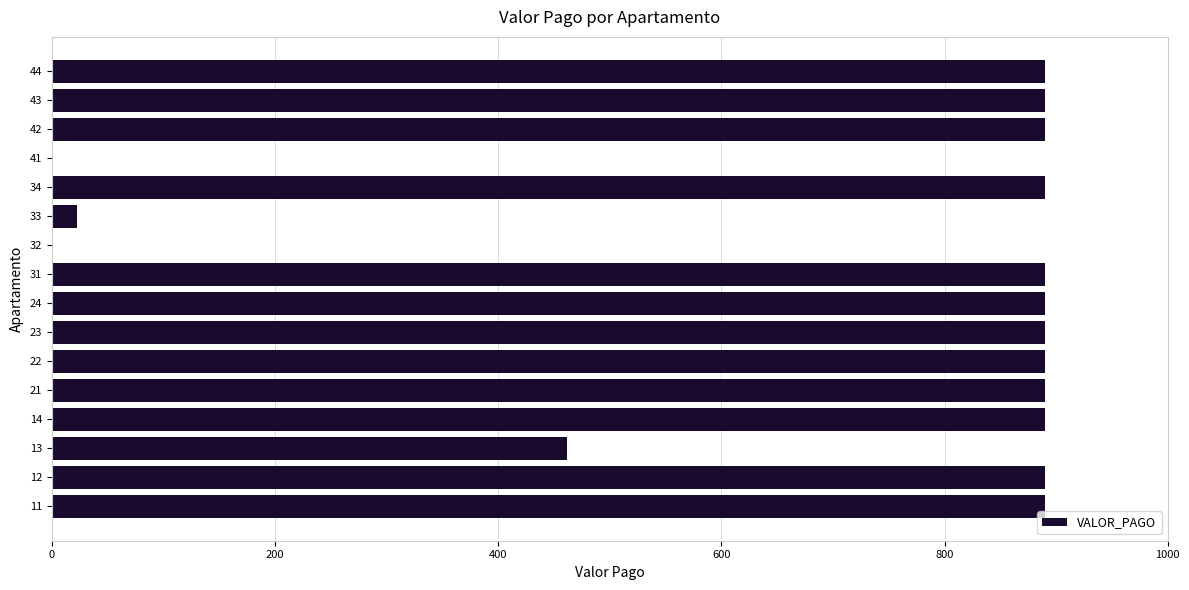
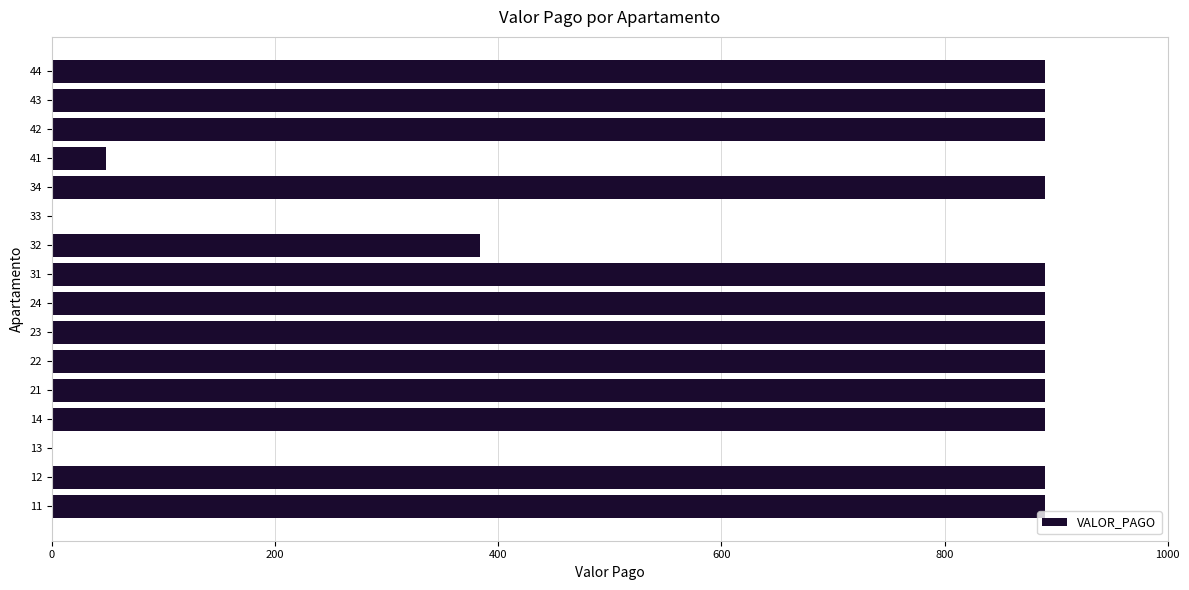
41: 0 -> 49
33: 23 -> 0
32: 0 -> 383
13: 462 -> 0
